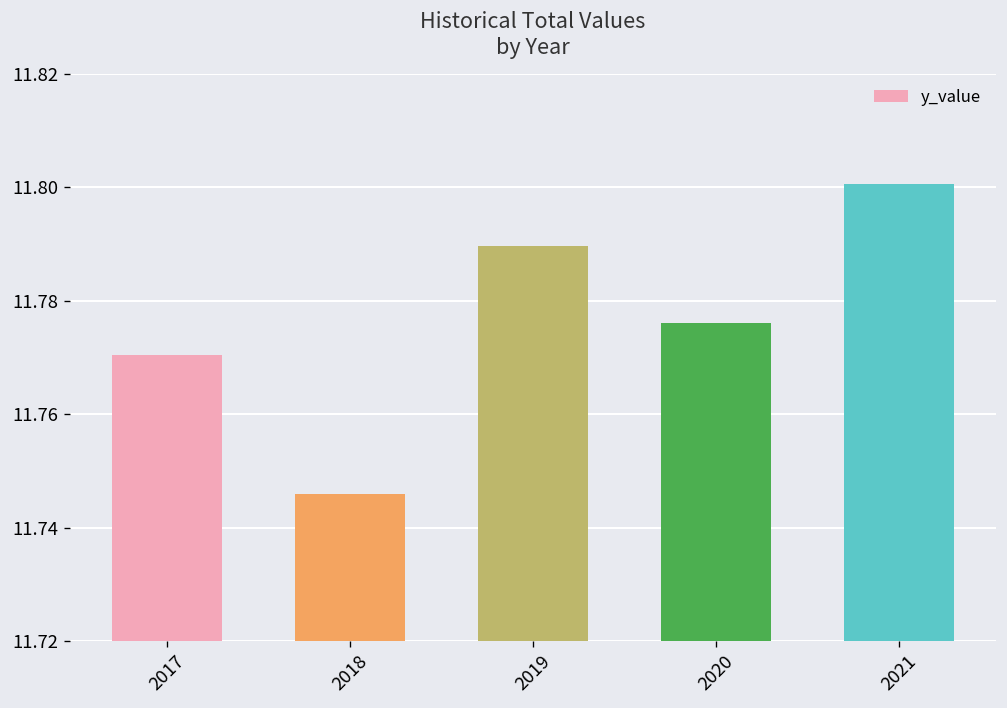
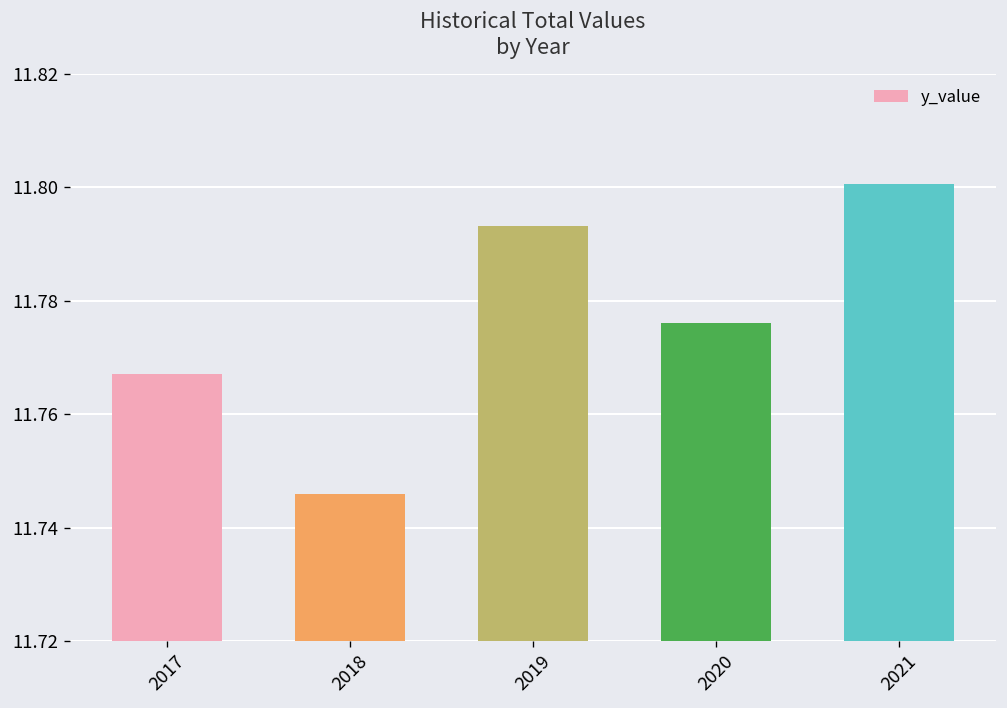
2017: 11.770 -> 11.767
2019: 11.790 -> 11.793
